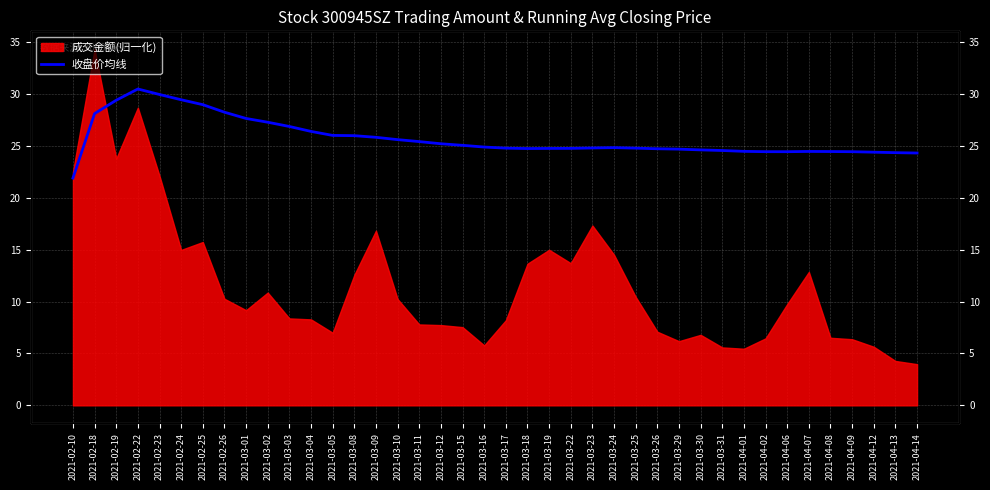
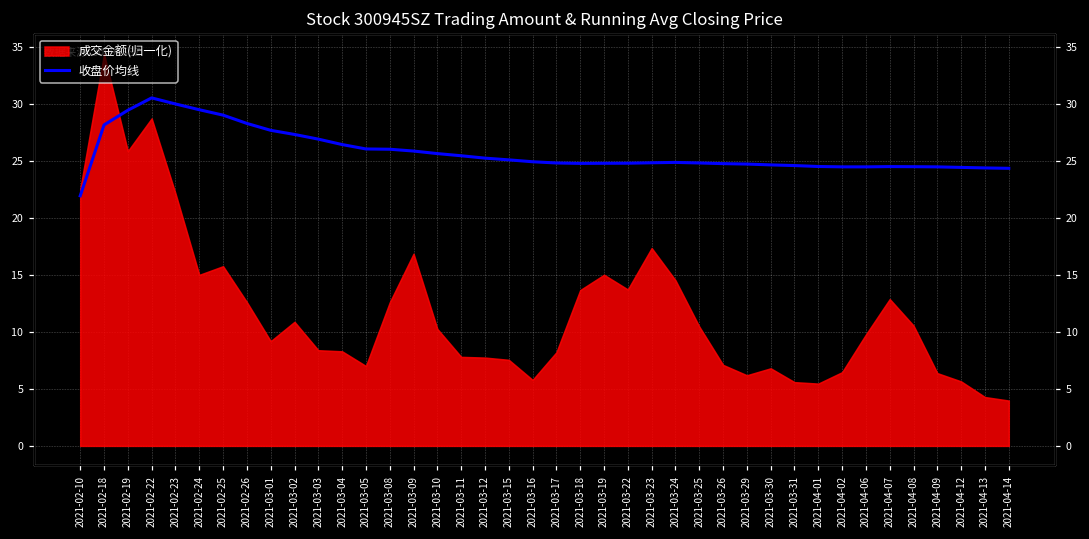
成交金额(归一化), 2021-02-19: 23.8 -> 25.8
成交金额(归一化), 2021-02-26: 10.3 -> 12.6
成交金额(归一化), 2021-04-08: 6.5 -> 10.5
